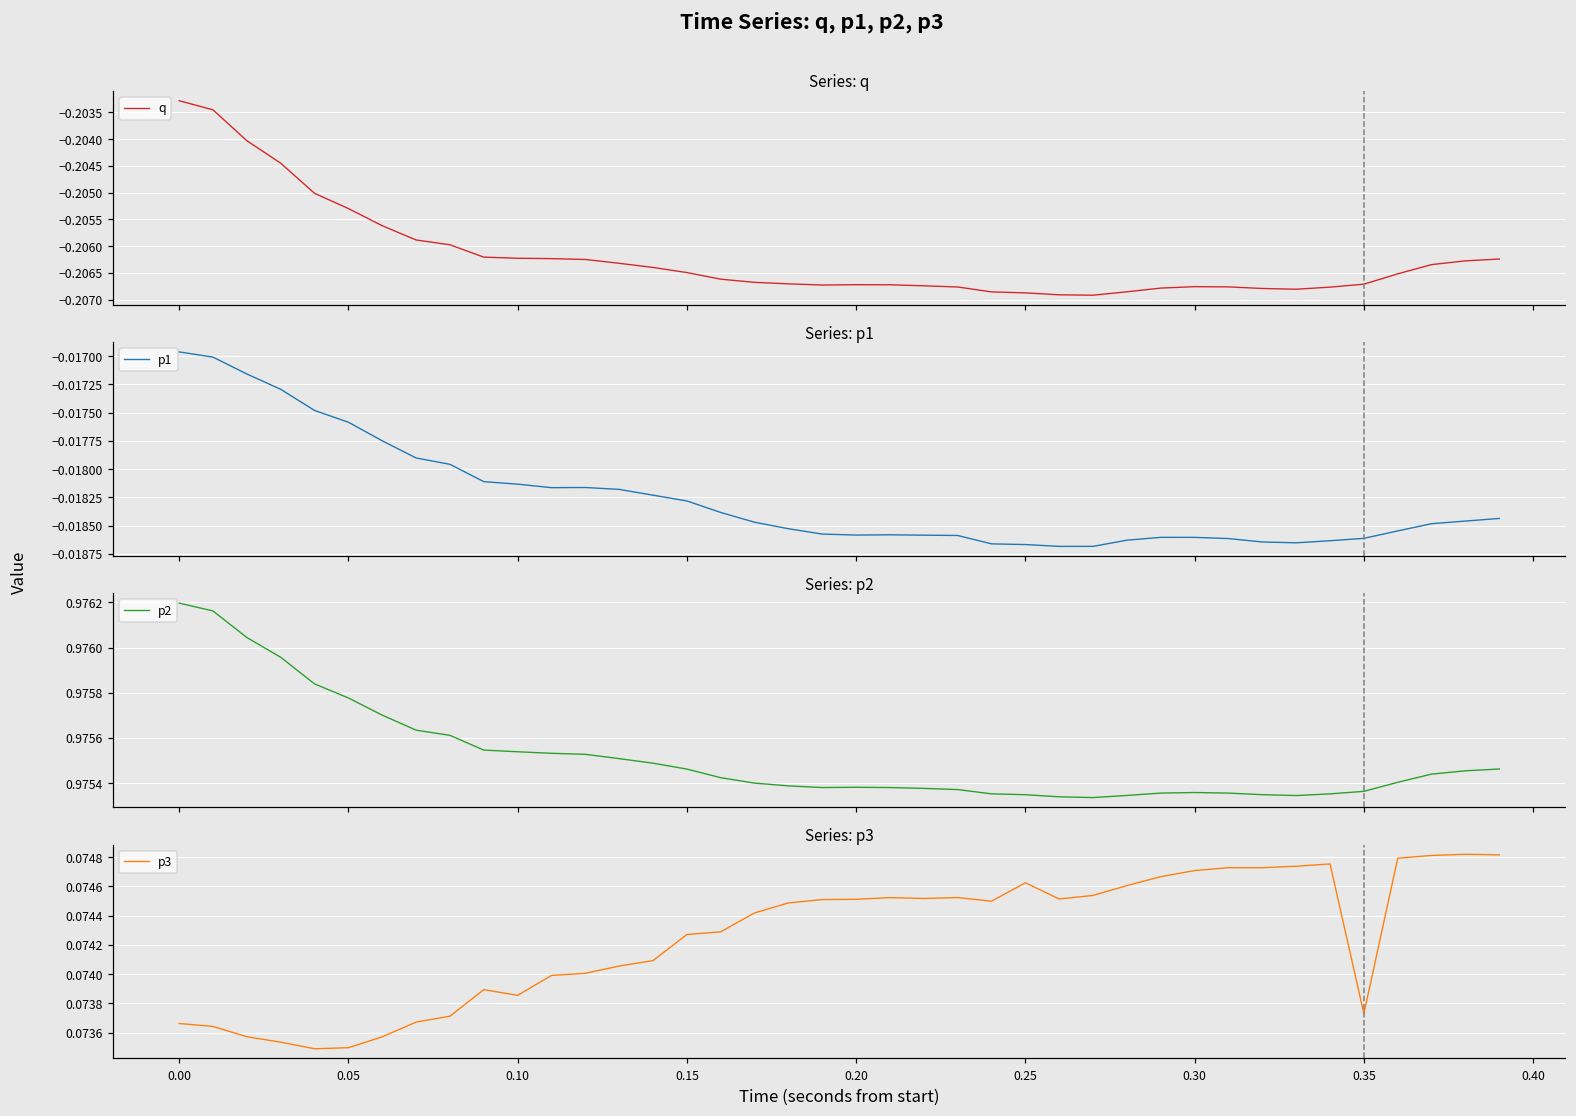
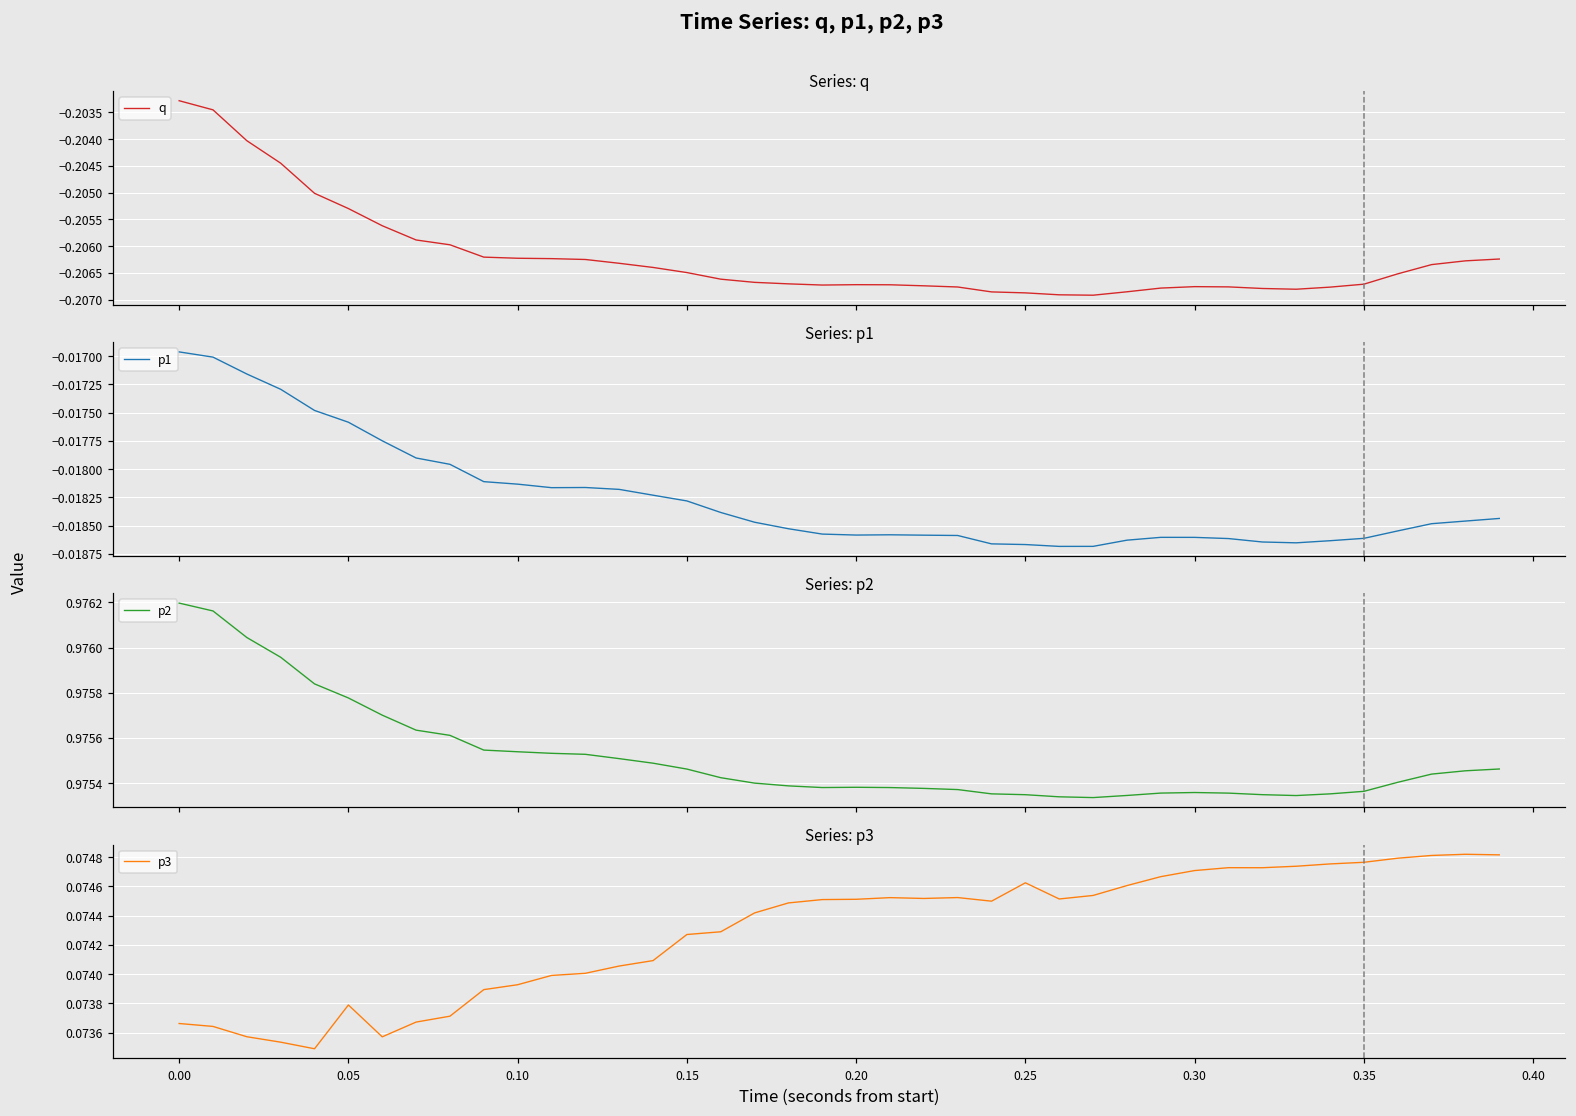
Series: p3, 0.05: 0.07350 -> 0.07379
Series: p3, 0.10: 0.07386 -> 0.07393
Series: p3, 0.35: 0.07373 -> 0.07476
